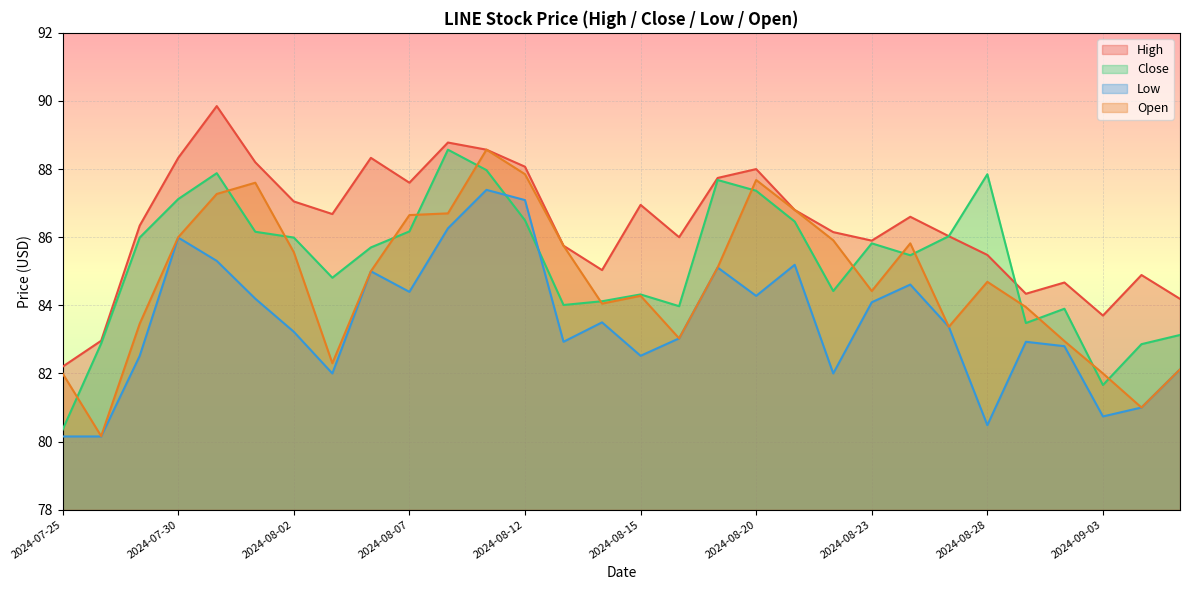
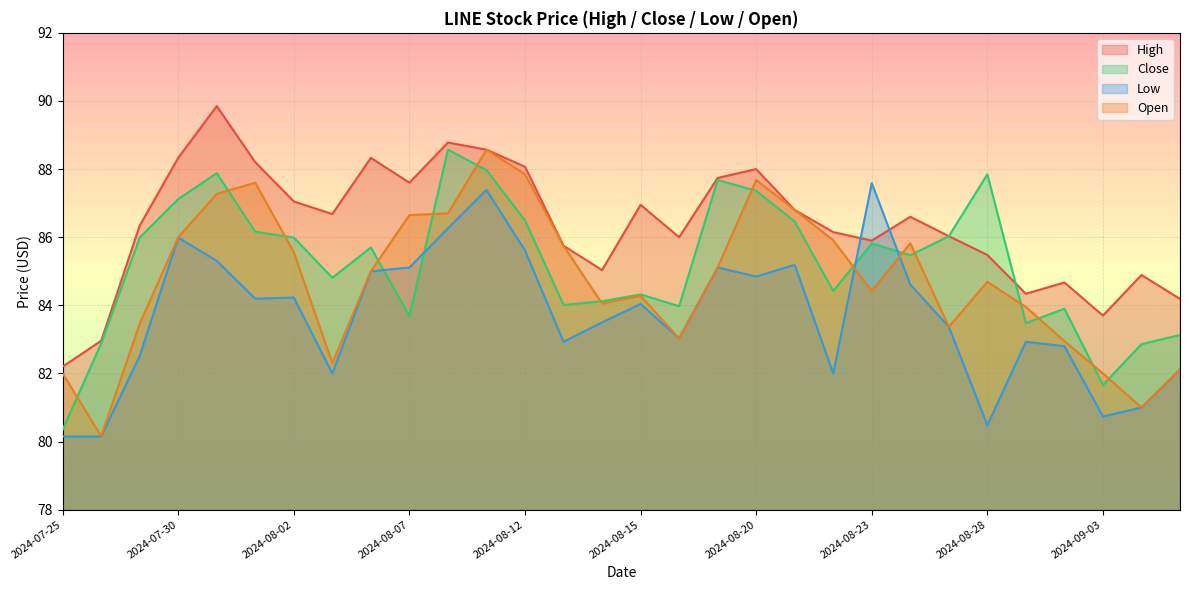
Low, 2024-08-02: 83.2 -> 84.2
Close, 2024-08-07: 86.2 -> 83.7
Low, 2024-08-07: 84.4 -> 85.1
Low, 2024-08-12: 87.1 -> 85.6
Low, 2024-08-15: 82.5 -> 84.0
Low, 2024-08-20: 84.3 -> 84.8
Low, 2024-08-23: 84.1 -> 87.6
